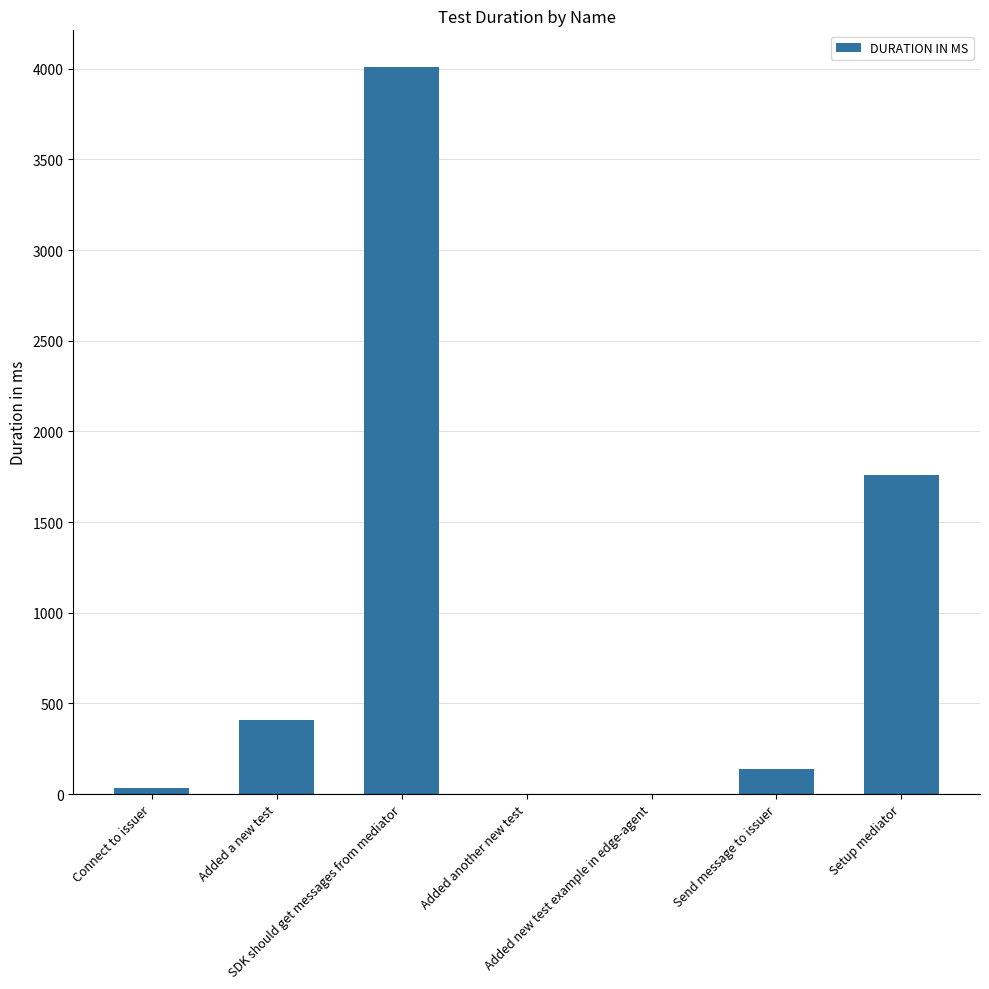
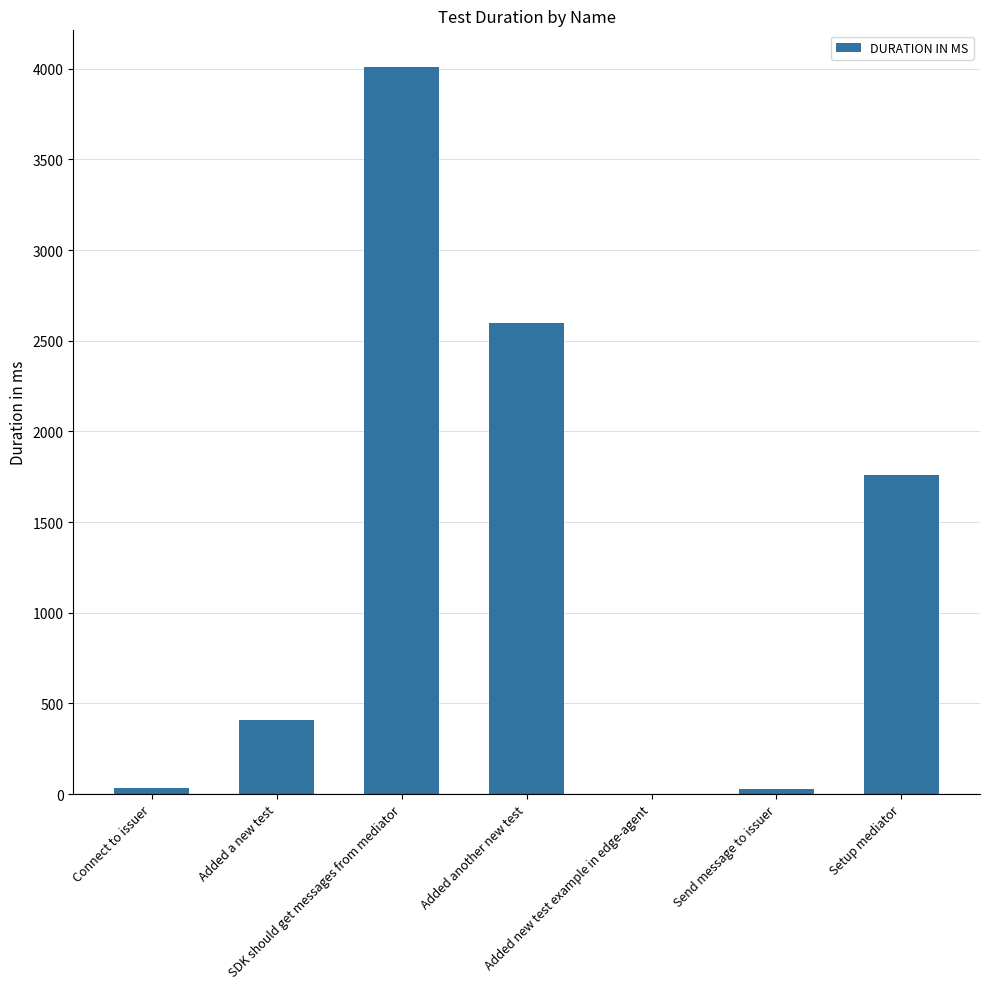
Added another new test: 0 -> 2600
Send message to issuer: 140 -> 30
